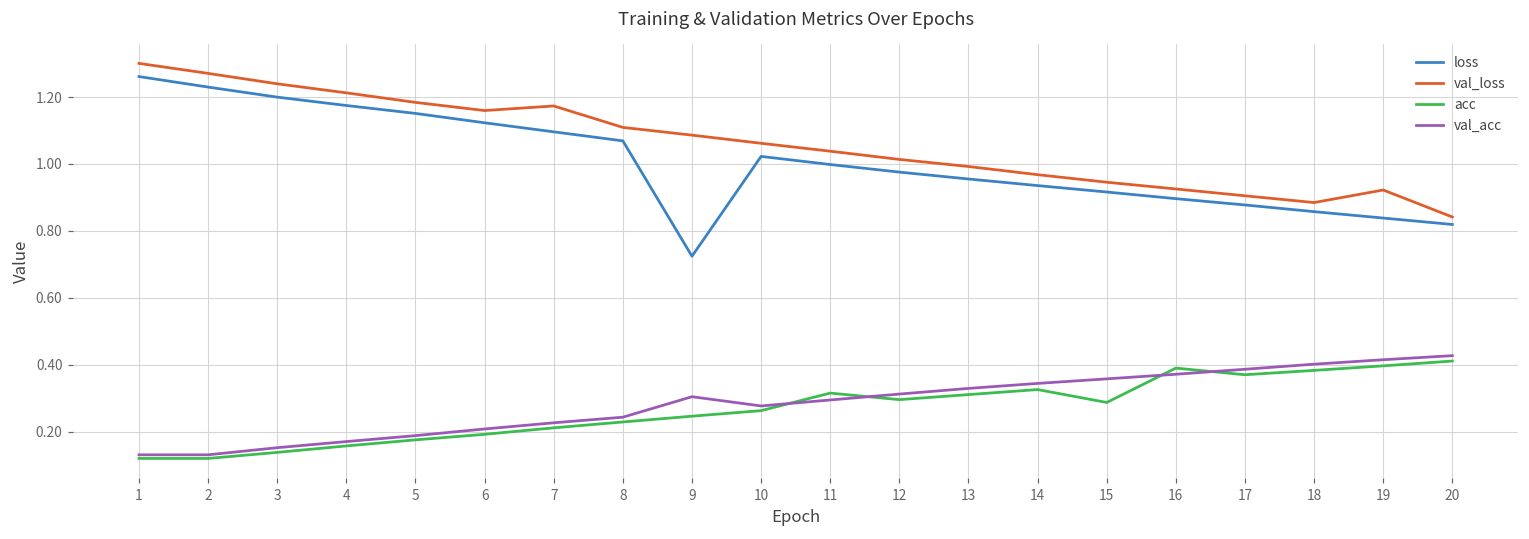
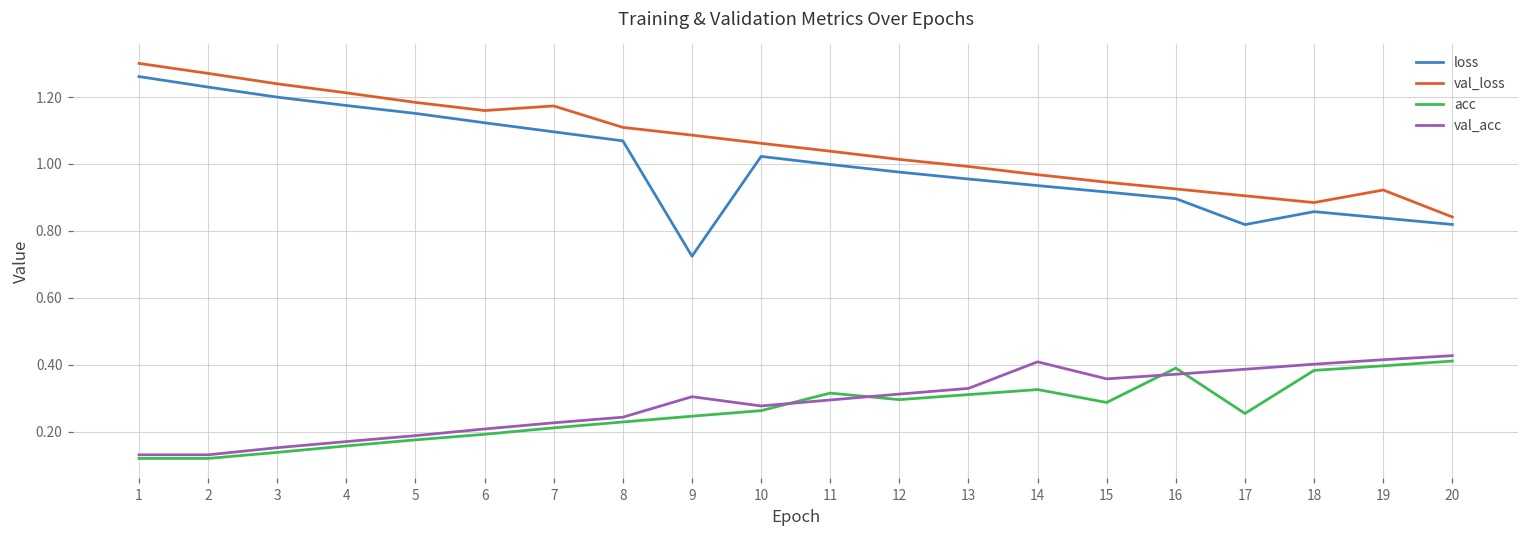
val_acc, 14: 0.34 -> 0.41
loss, 17: 0.88 -> 0.82
acc, 17: 0.37 -> 0.25
